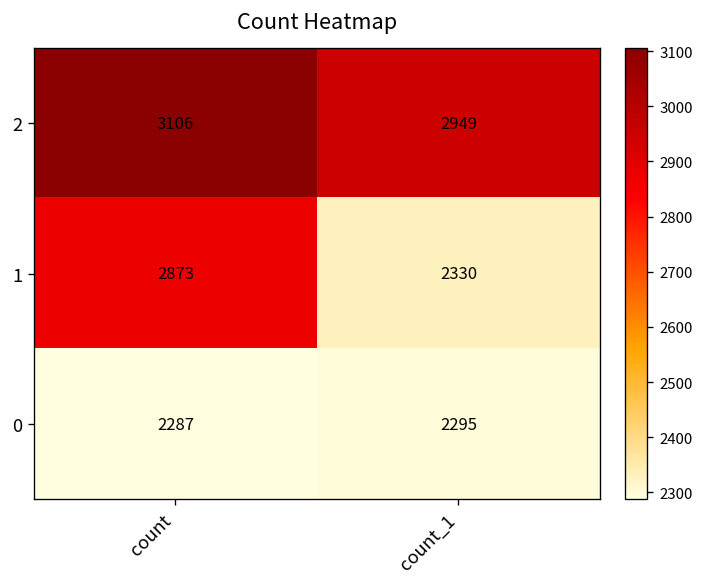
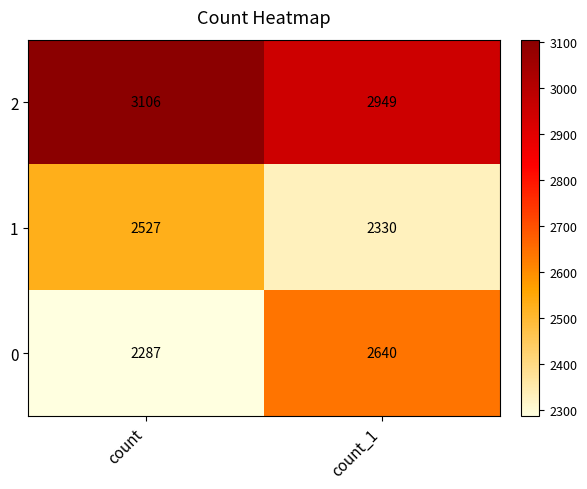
1, count: 2873 -> 2527
0, count_1: 2295 -> 2640
